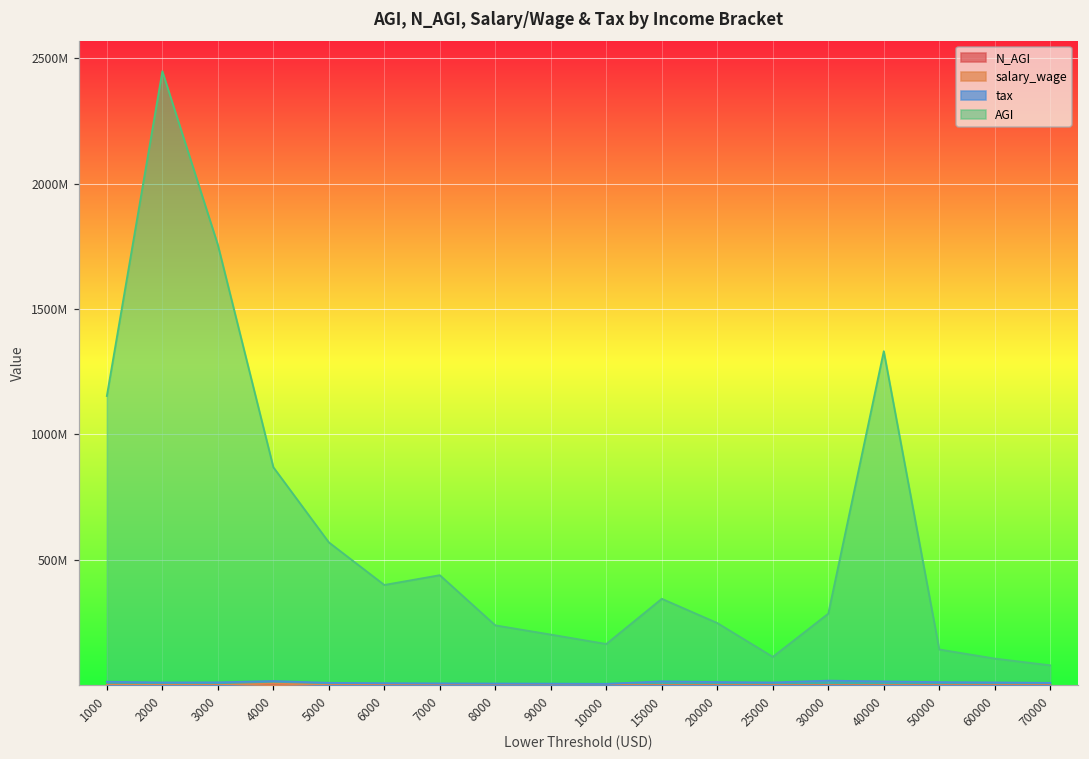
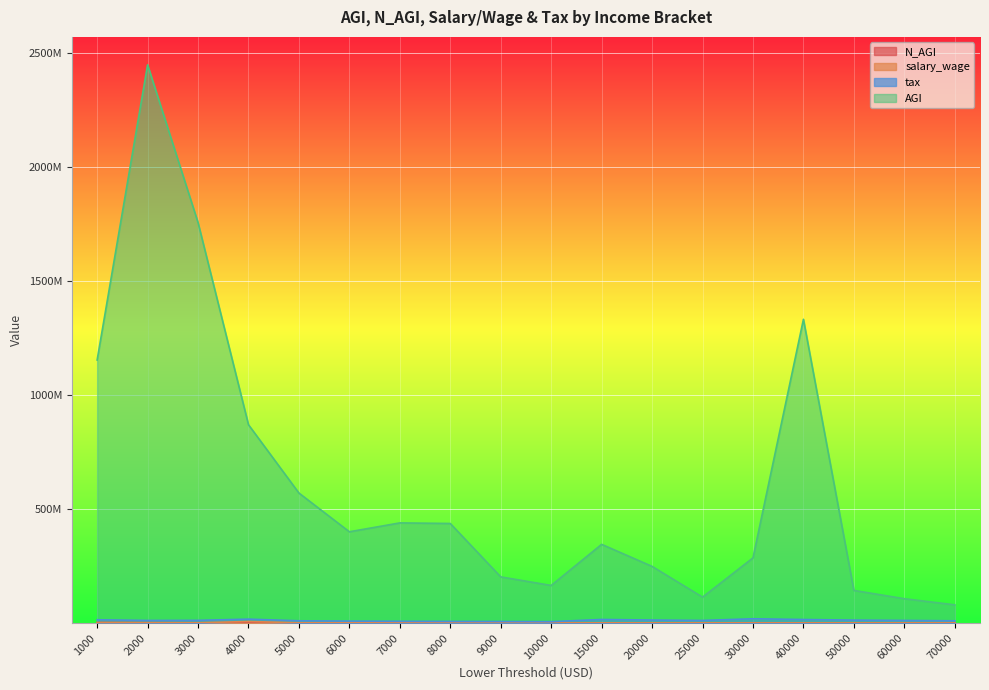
AGI, 8000: 230000000 -> 430000000
